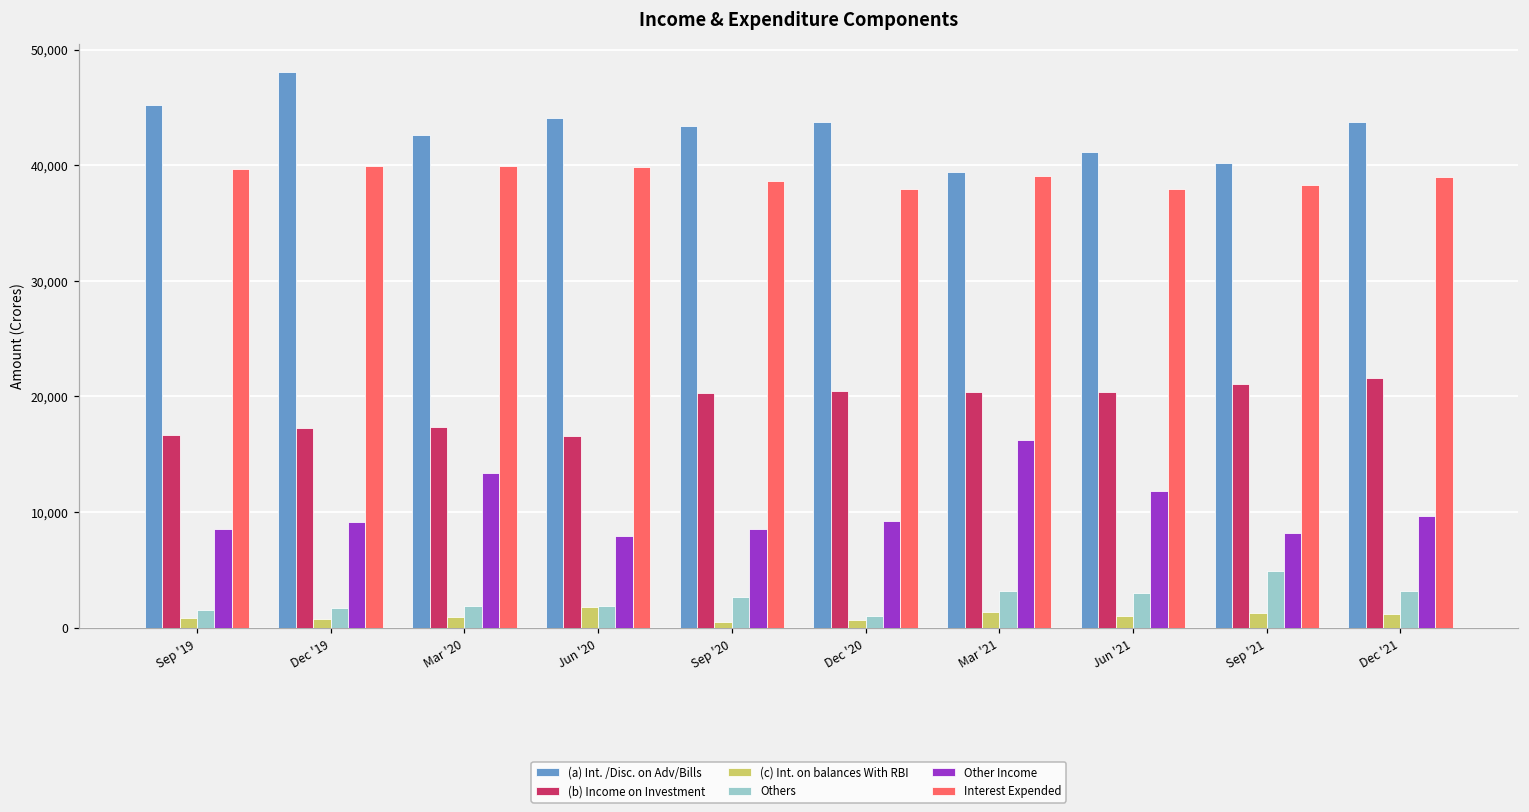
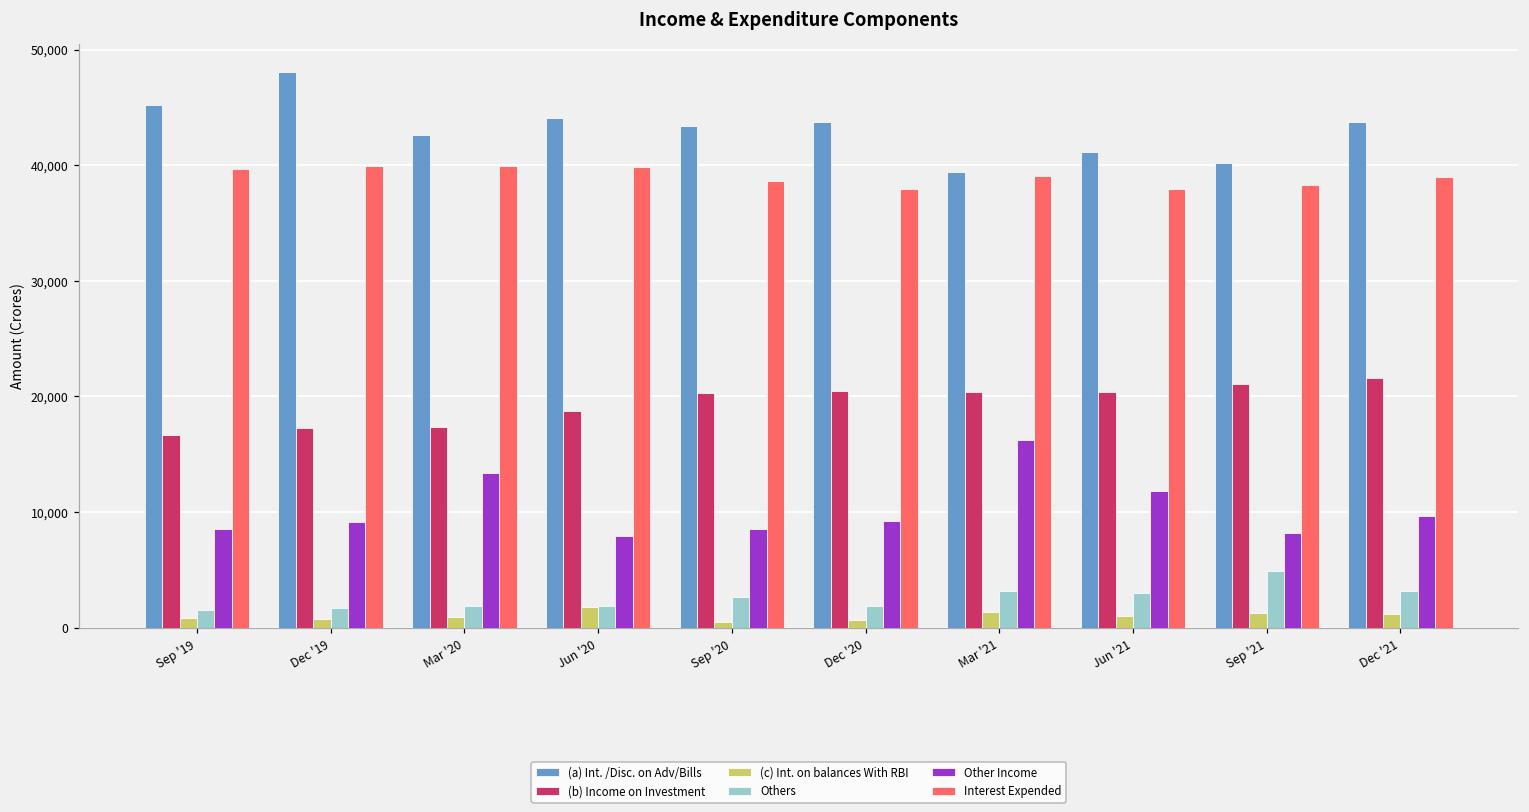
(b) Income on Investment, Jun '20: 16,600 -> 18,700
Others, Dec '20: 1,000 -> 1,900
